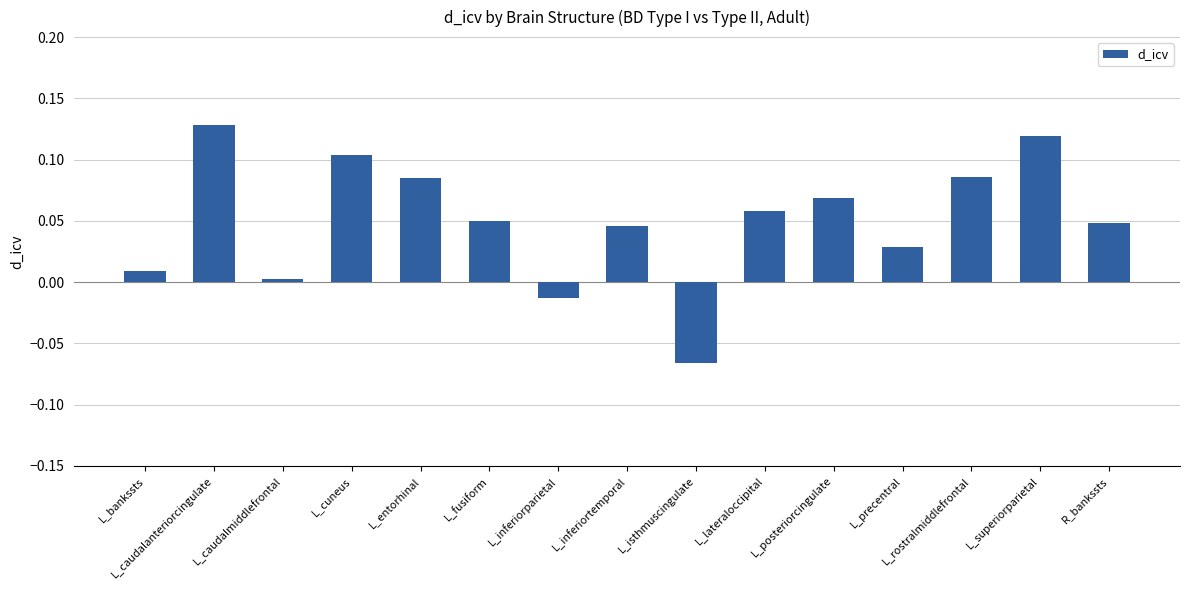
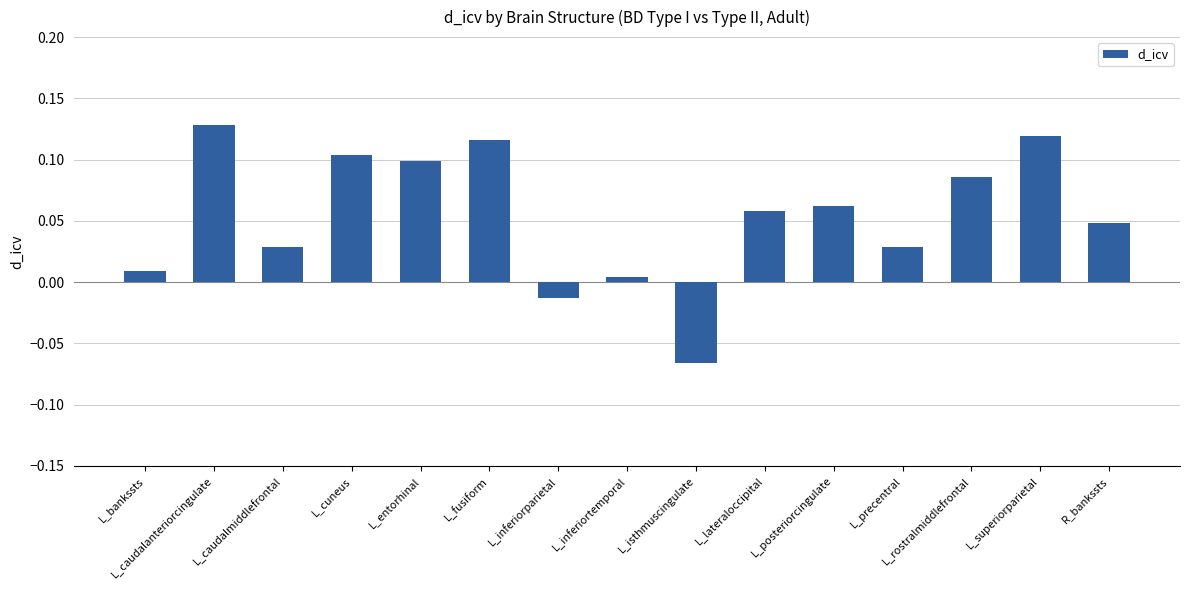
L_caudalmiddlefrontal: 0.003 -> 0.029
L_entorhinal: 0.085 -> 0.099
L_fusiform: 0.050 -> 0.116
L_inferiortemporal: 0.046 -> 0.004
L_posteriorcingulate: 0.069 -> 0.062
